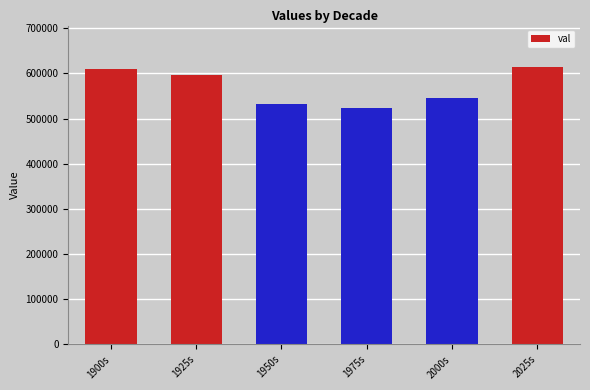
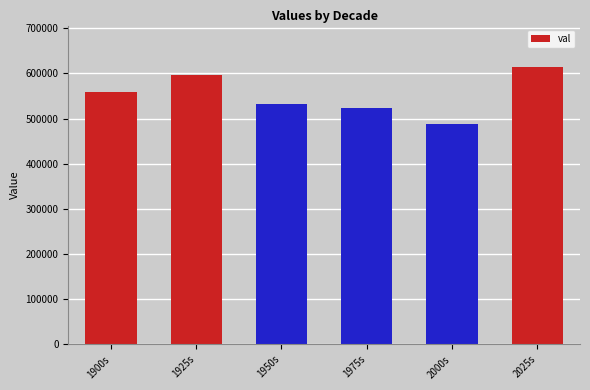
1900s: 610000 -> 560000
2000s: 550000 -> 490000
